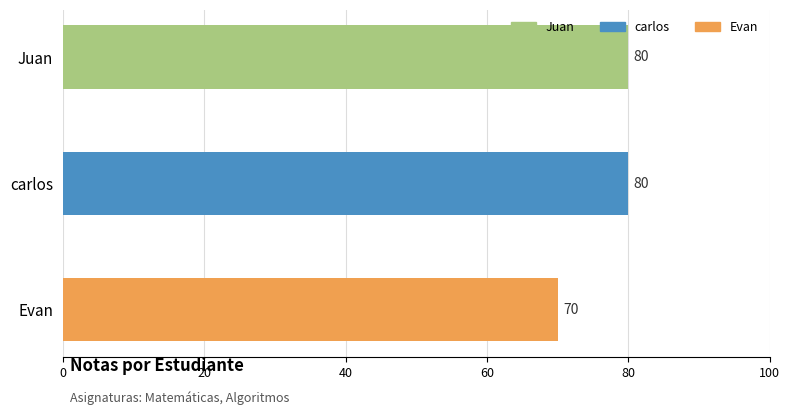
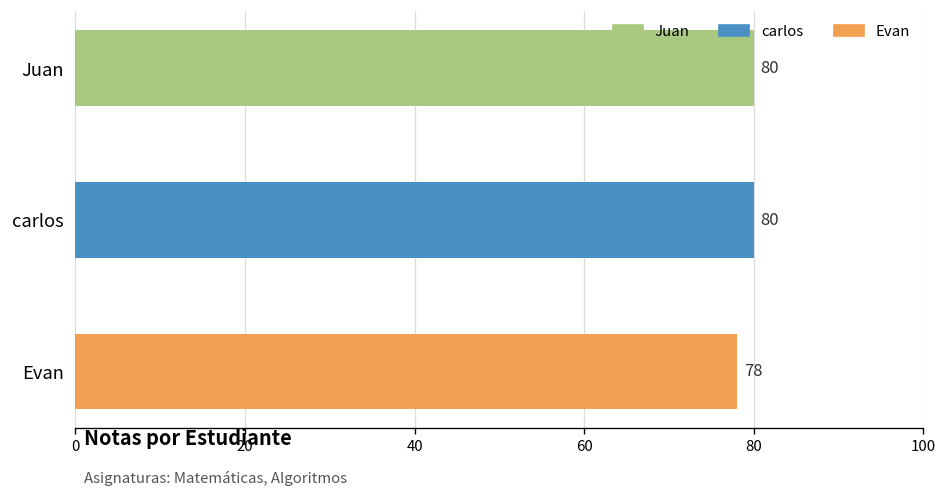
Evan: 70 -> 78
